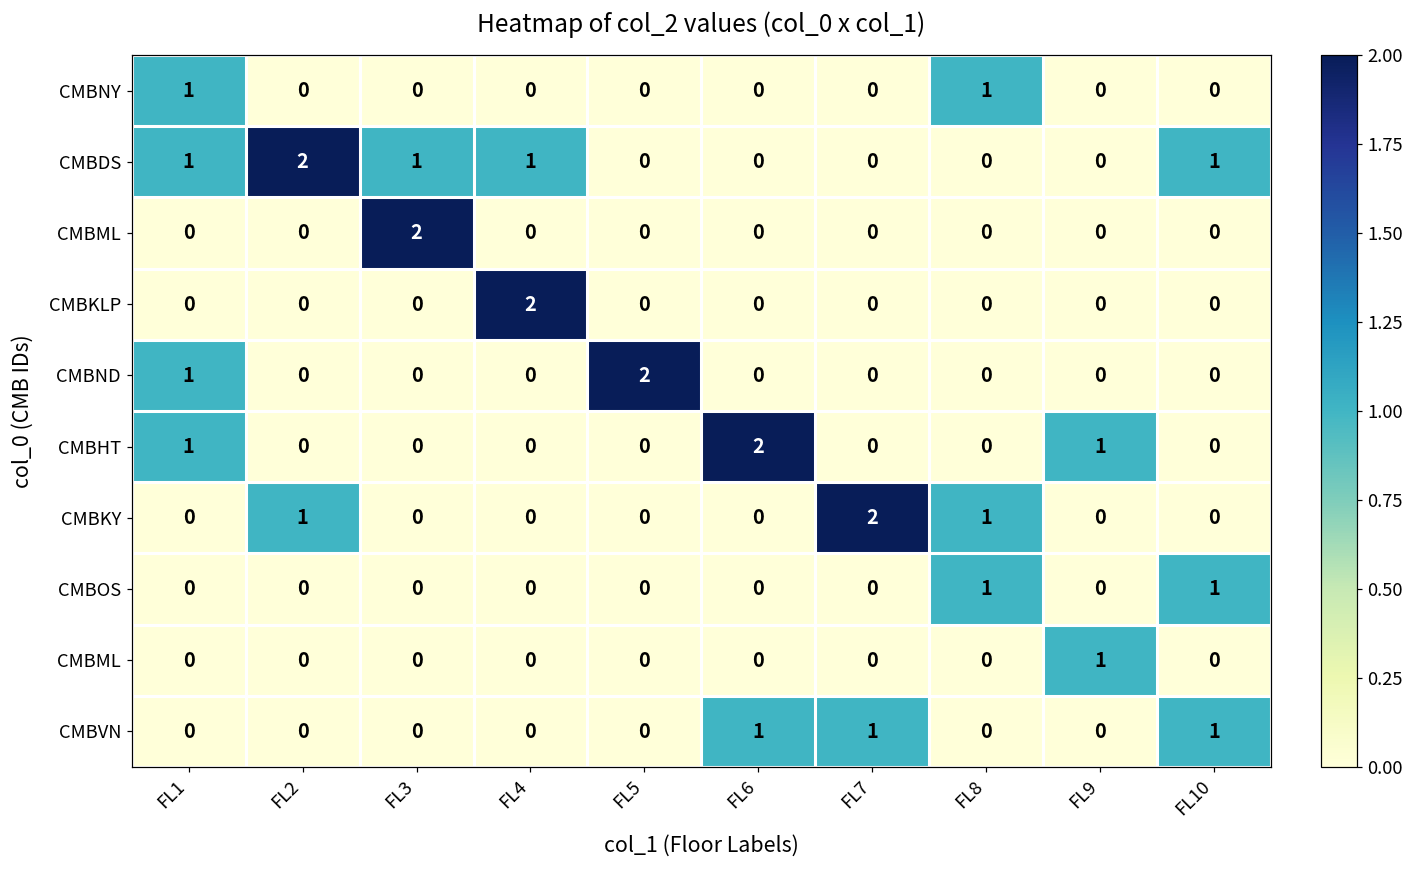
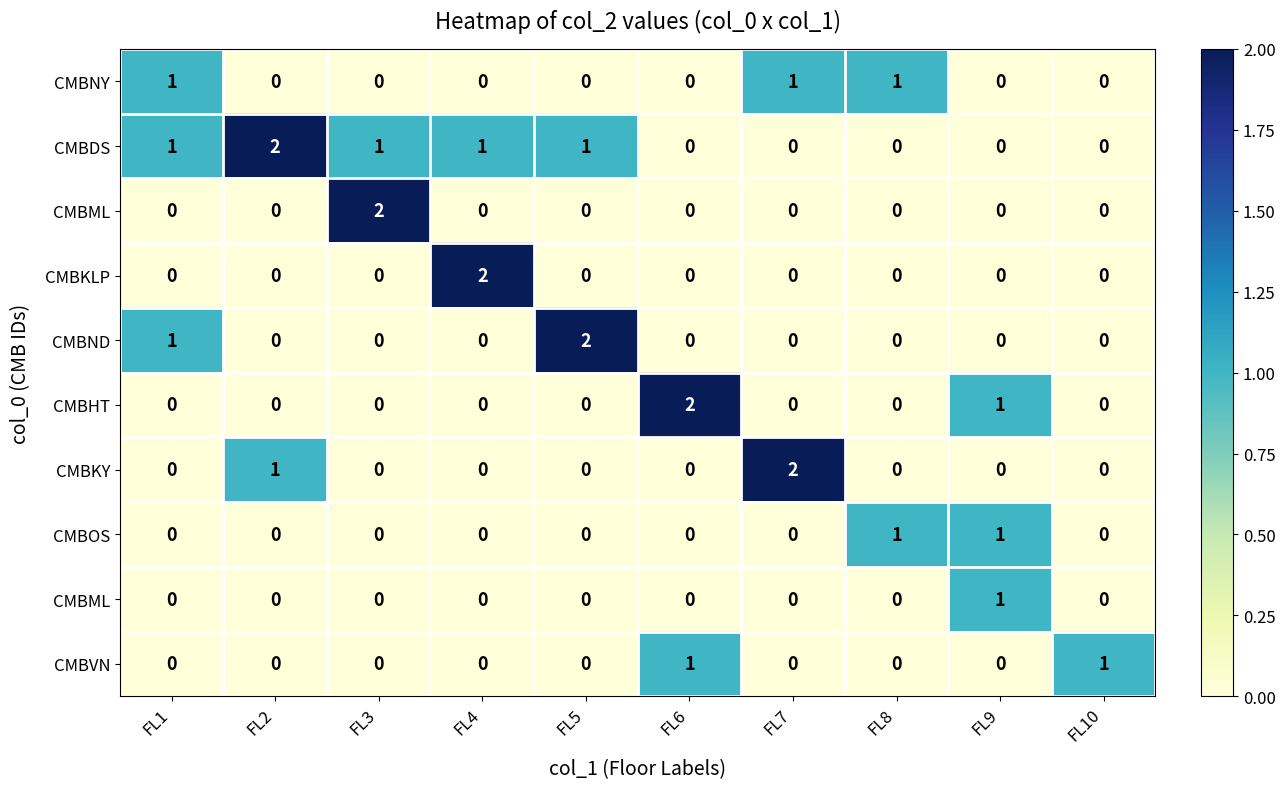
CMBNY, FL7: 0 -> 1
CMBDS, FL5: 0 -> 1
CMBDS, FL10: 1 -> 0
CMBHT, FL1: 1 -> 0
CMBKY, FL8: 1 -> 0
CMBOS, FL9: 0 -> 1
CMBOS, FL10: 1 -> 0
CMBVN, FL7: 1 -> 0
